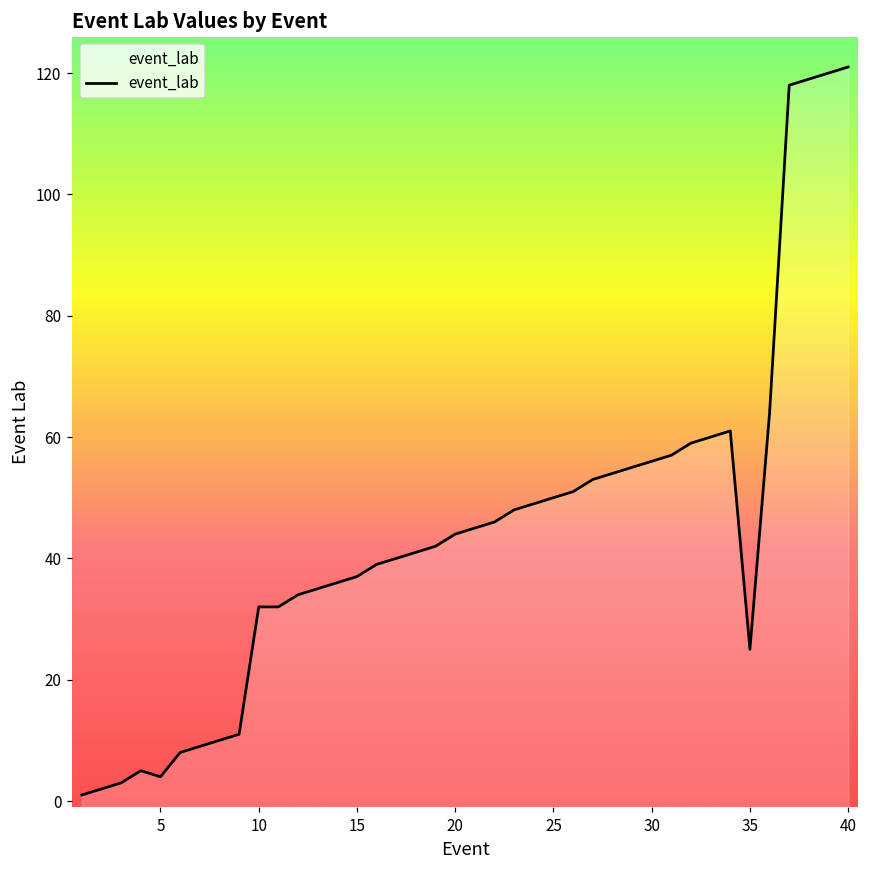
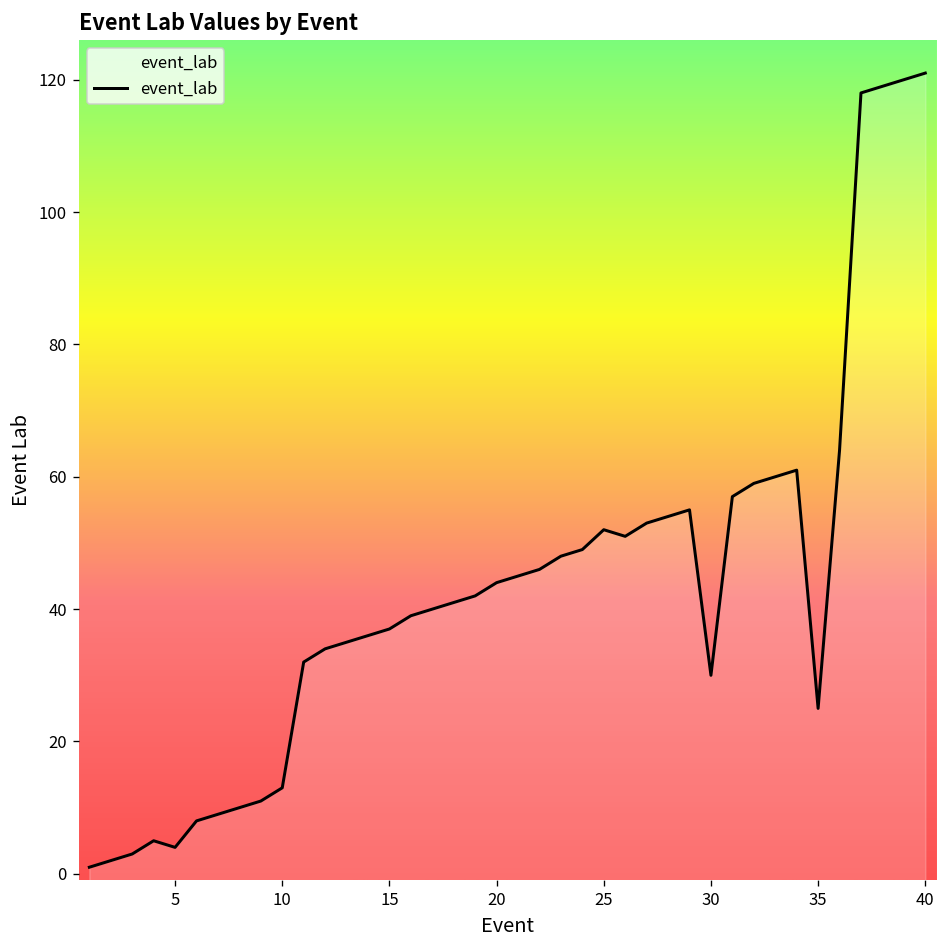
10: 32 -> 13
25: 50 -> 52
30: 56 -> 30
